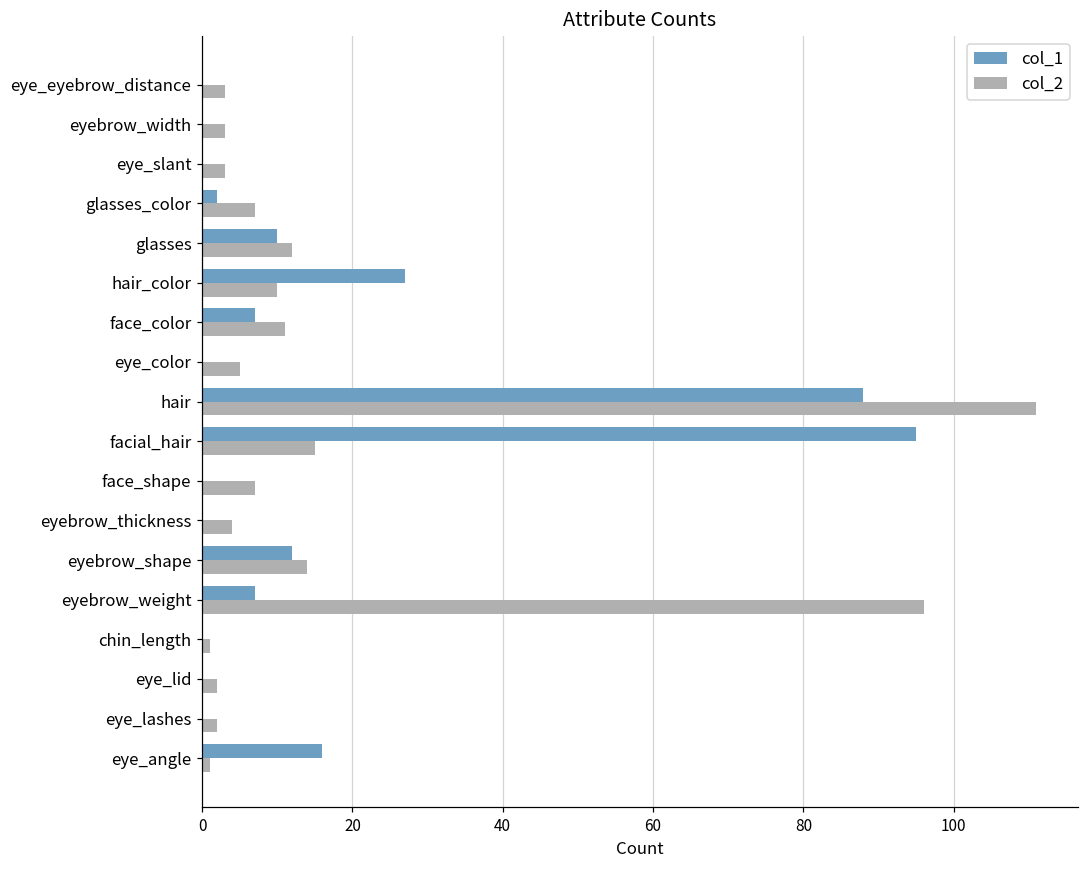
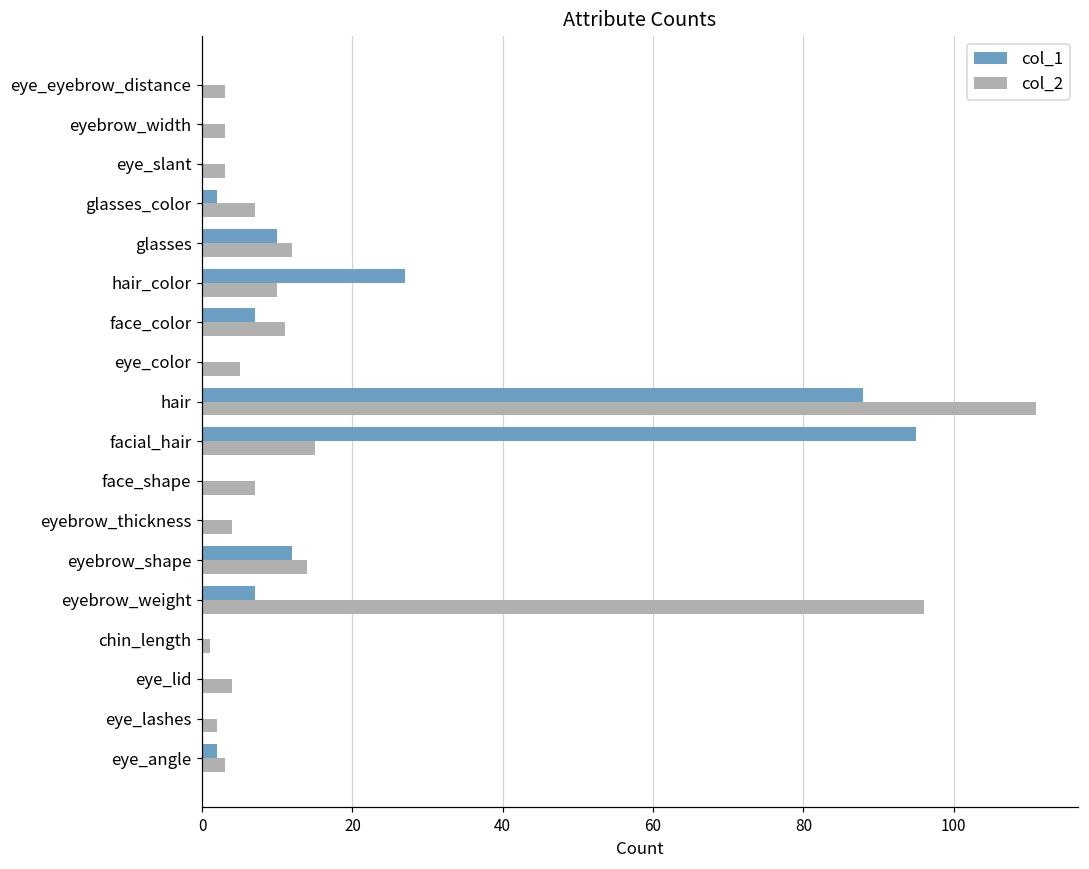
col_2, eye_lid: 2 -> 4
col_1, eye_angle: 16 -> 2
col_2, eye_angle: 1 -> 3
